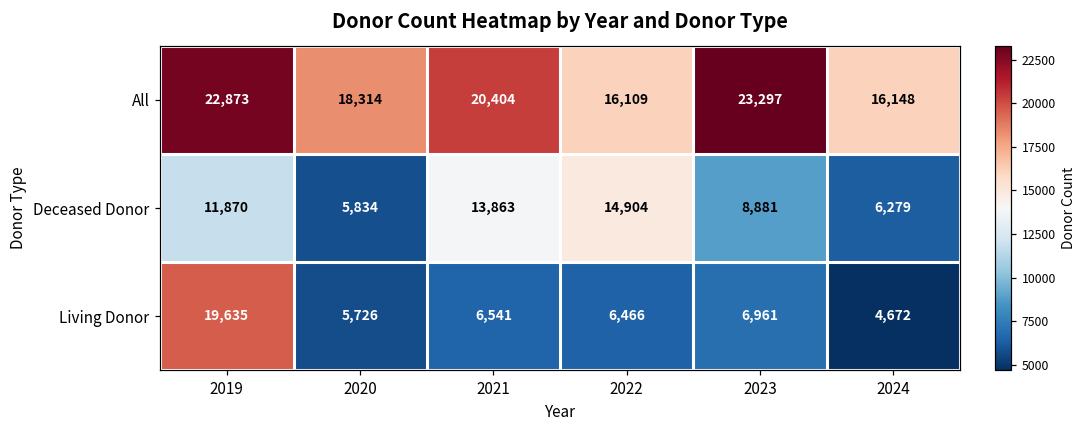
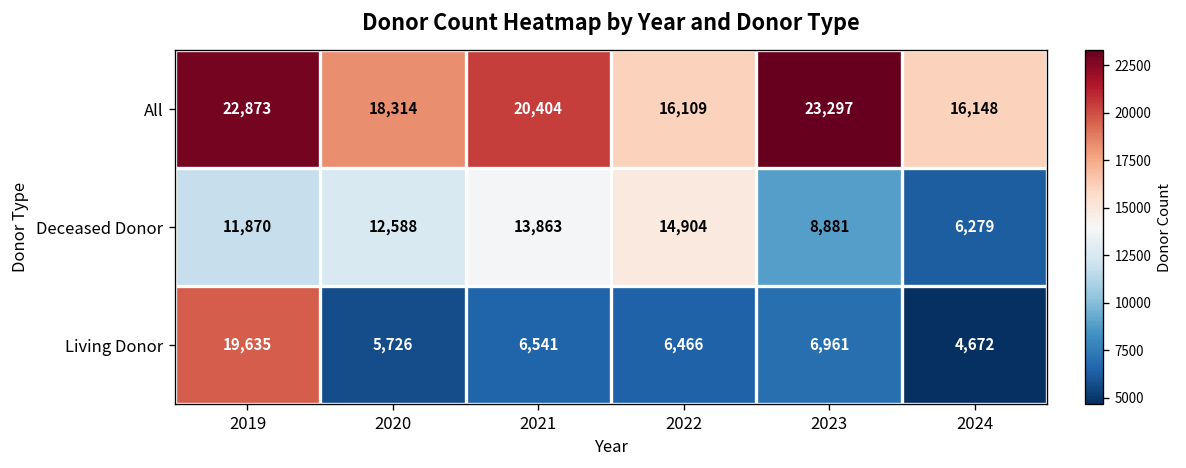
Deceased Donor, 2020: 5,834 -> 12,588
